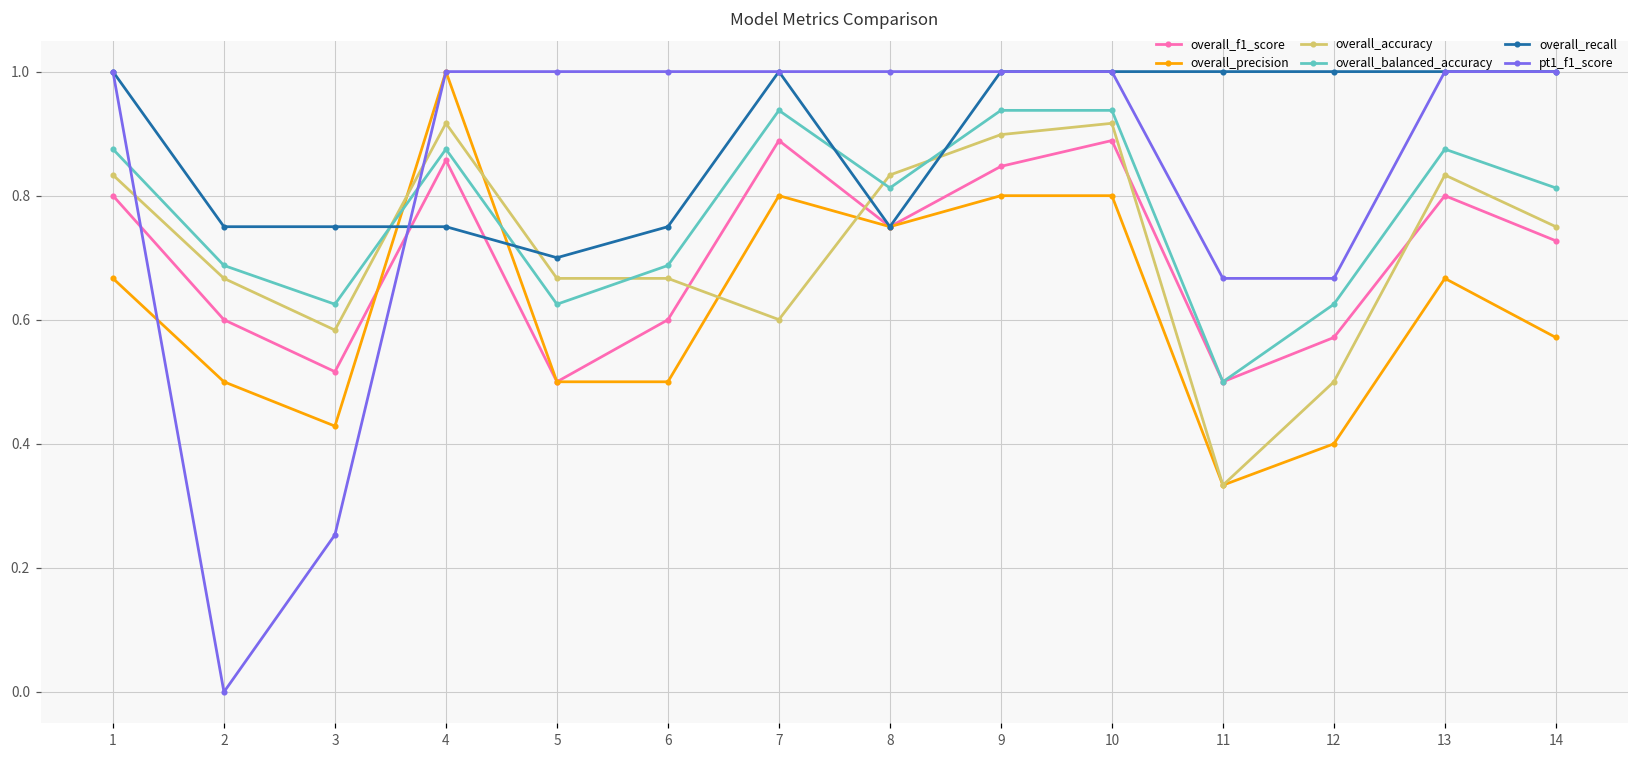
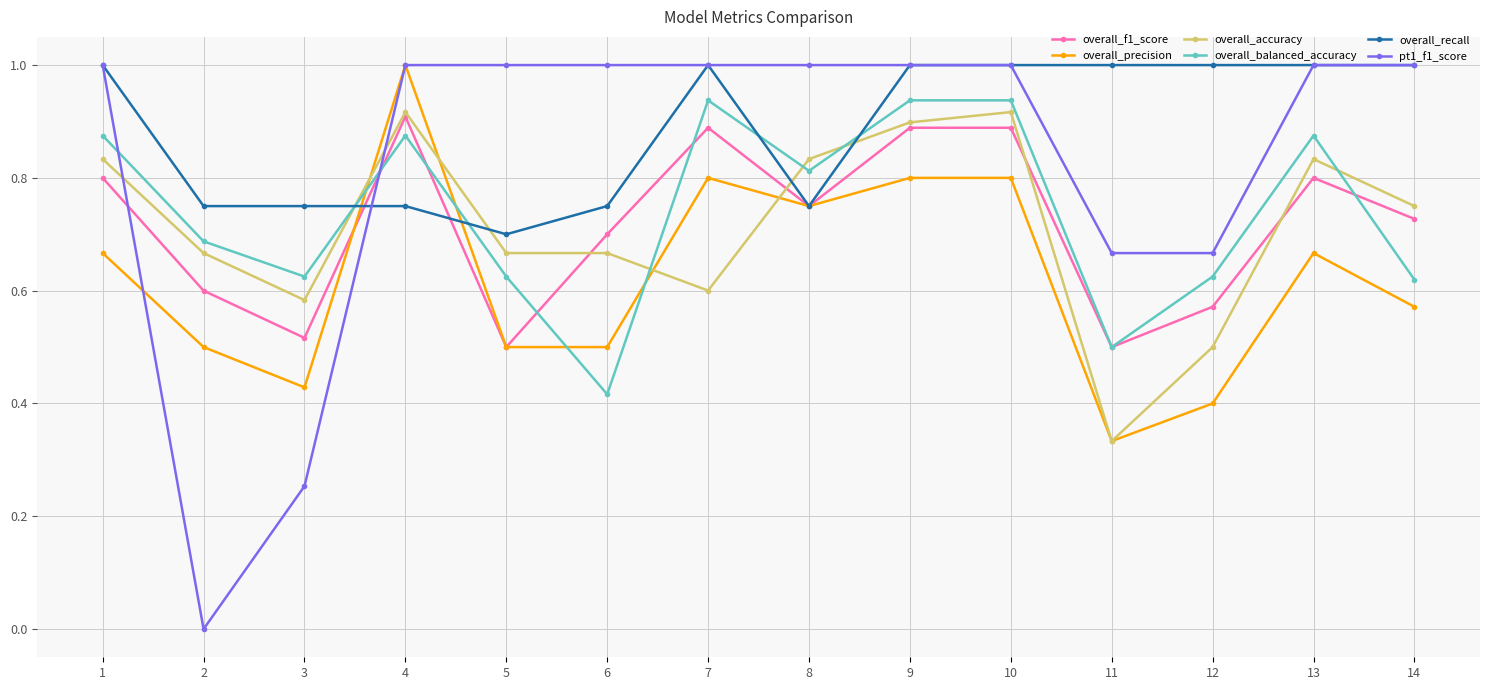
overall_f1_score, 4: 0.86 -> 0.91
overall_f1_score, 6: 0.6 -> 0.7
overall_balanced_accuracy, 6: 0.69 -> 0.42
overall_f1_score, 9: 0.85 -> 0.89
overall_balanced_accuracy, 14: 0.81 -> 0.62
